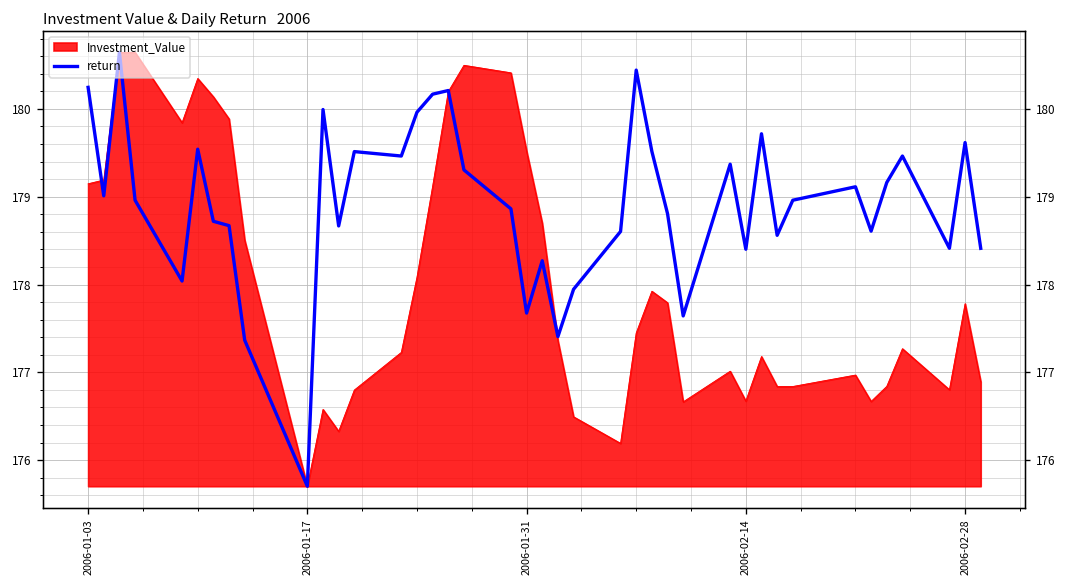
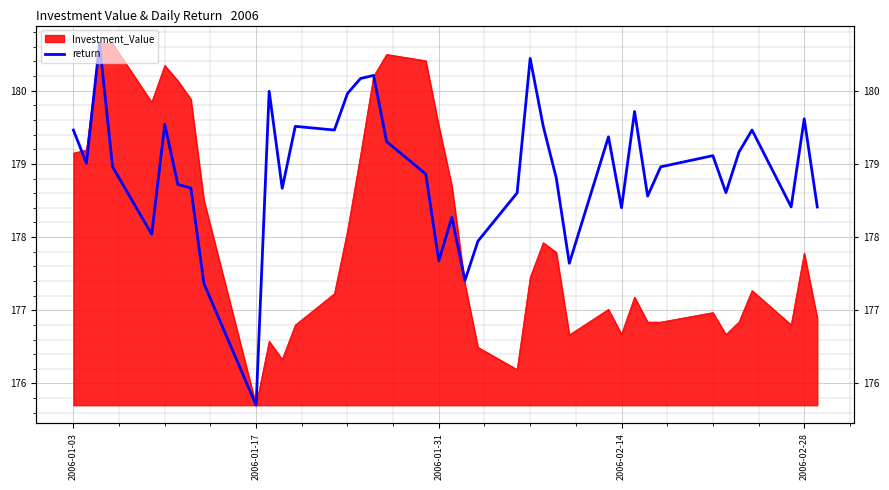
return, 2006-01-03: 180.2 -> 179.5
